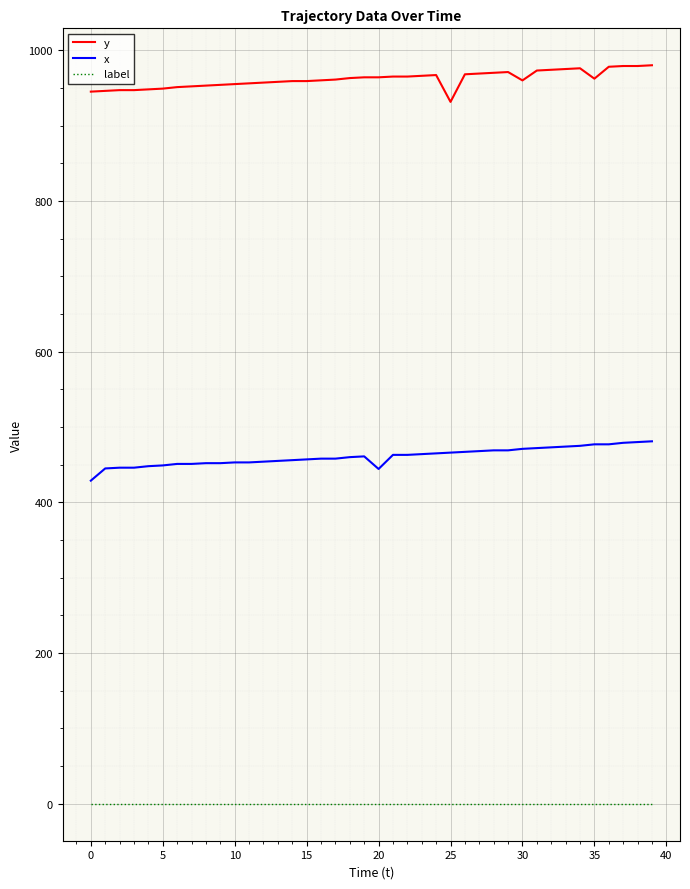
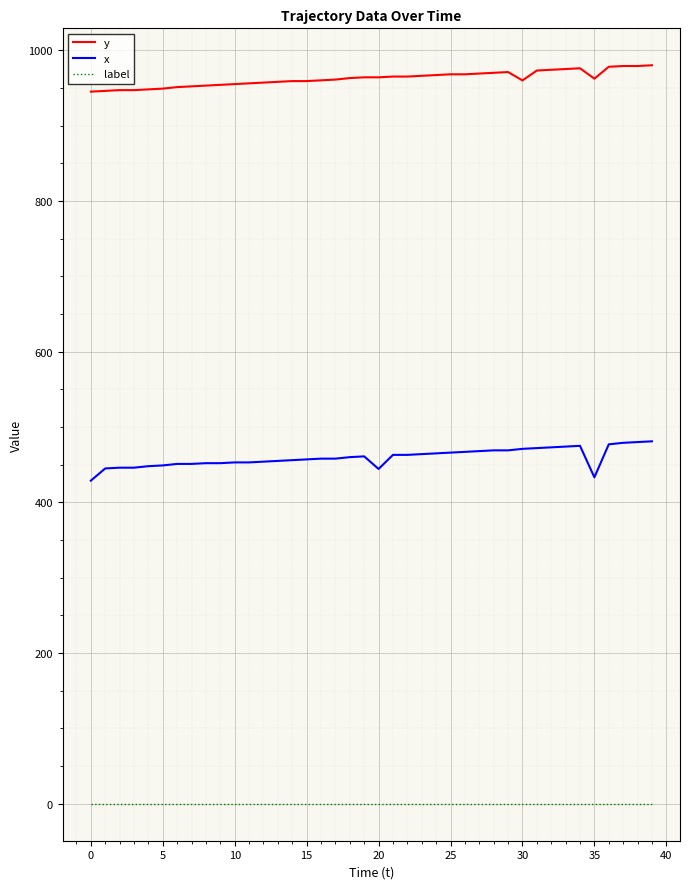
y, 25: 930 -> 970
x, 35: 480 -> 430
